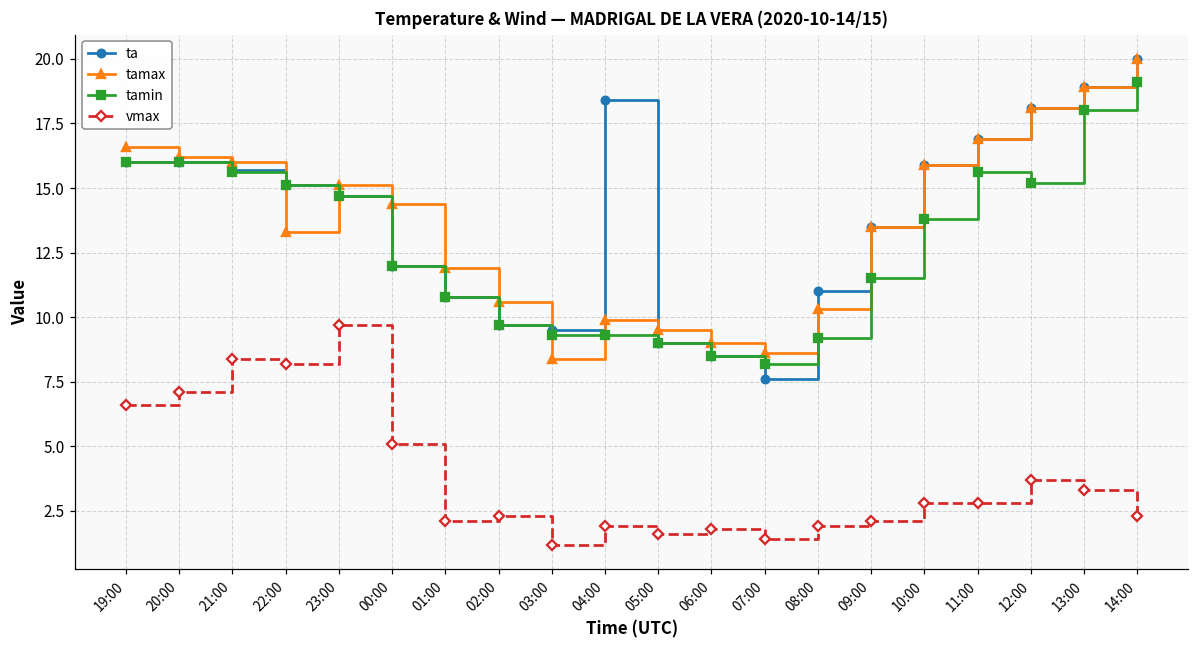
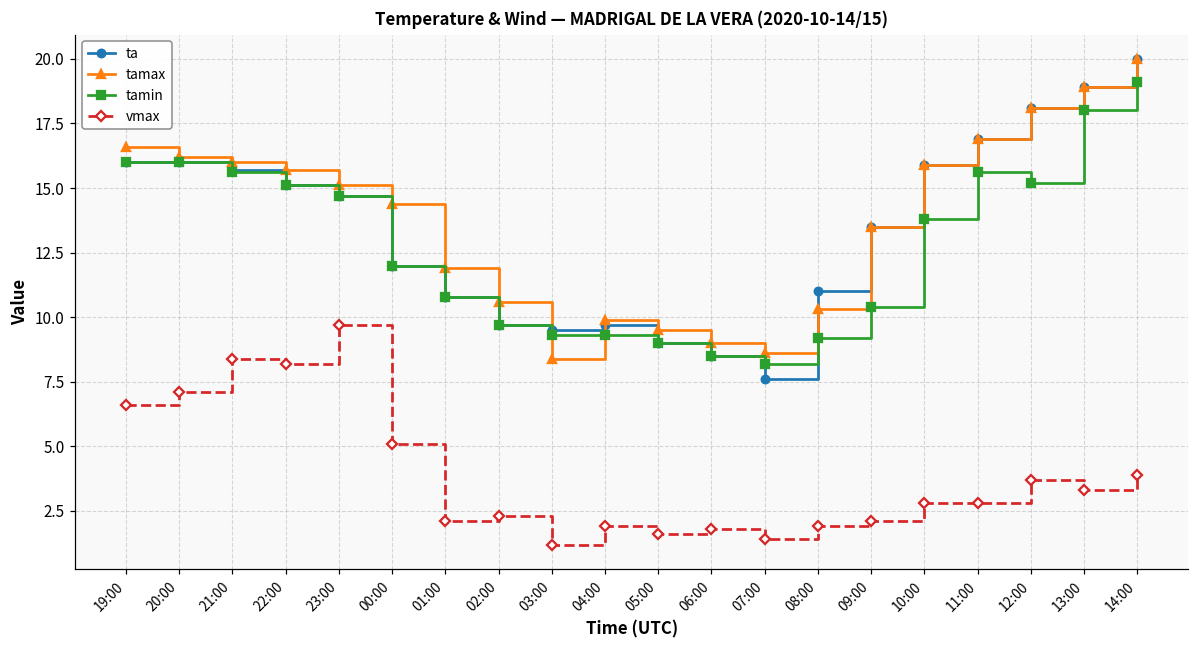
tamax, 22:00: 13.3 -> 15.7
ta, 04:00: 18.4 -> 9.7
tamin, 09:00: 11.5 -> 10.4
vmax, 14:00: 2.3 -> 3.9
